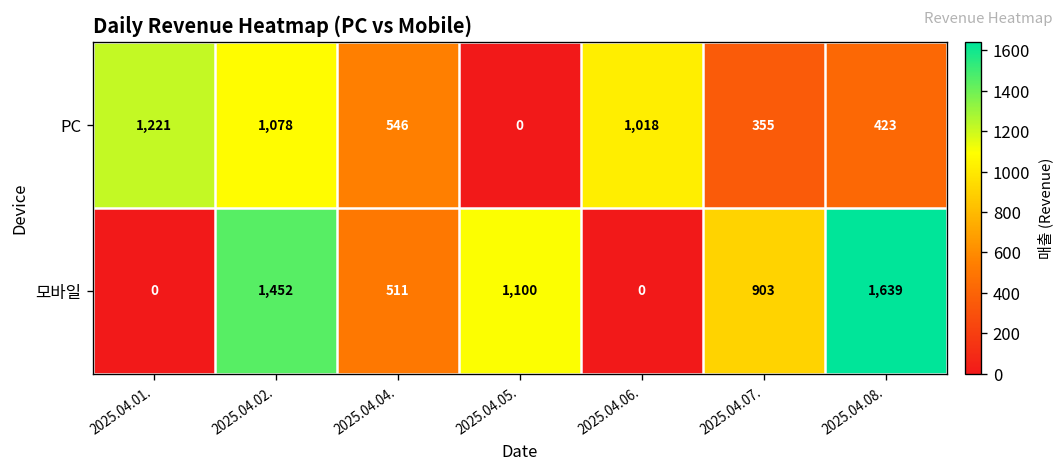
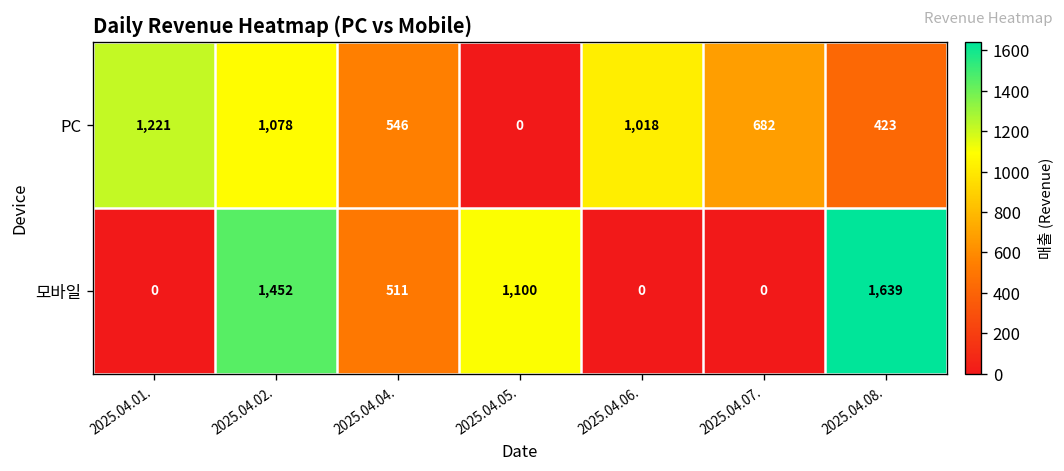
PC, 2025.04.07.: 355 -> 682
모바일, 2025.04.07.: 903 -> 0
